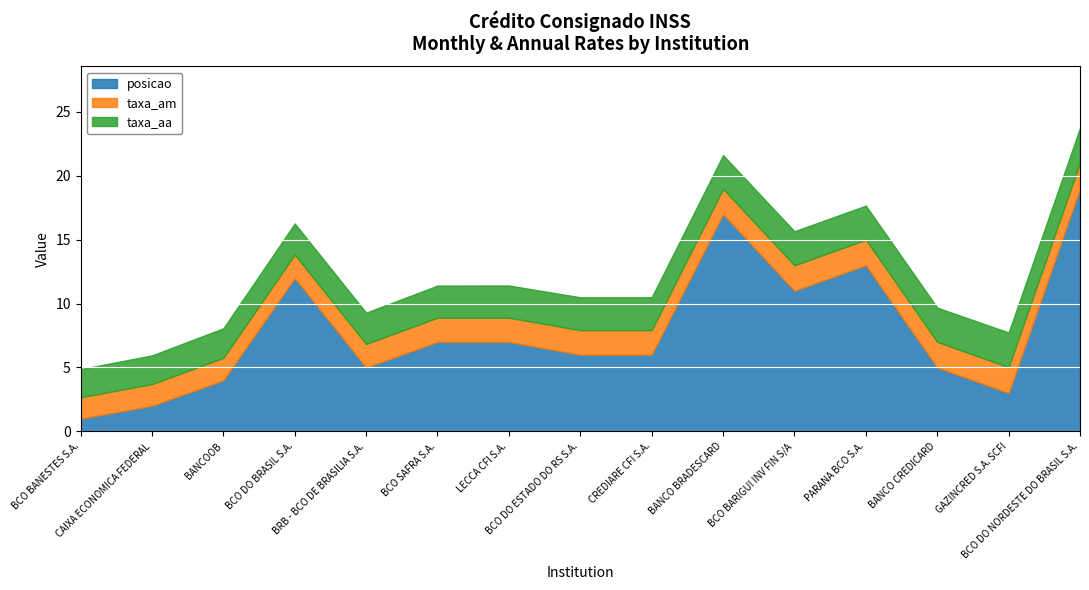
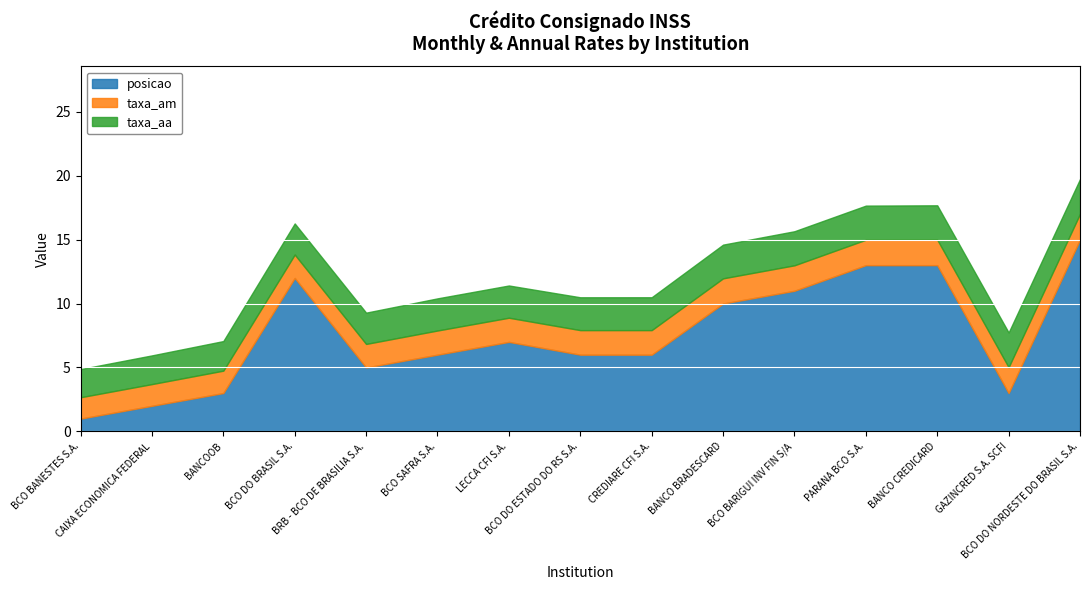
posicao, BANCOOB: 4 -> 3
posicao, BCO SAFRA S.A.: 7 -> 6
posicao, BANCO BRADESCARD: 17 -> 10
posicao, BANCO CREDICARD: 5 -> 13
posicao, BCO DO NORDESTE DO BRASIL S.A.: 19 -> 15
